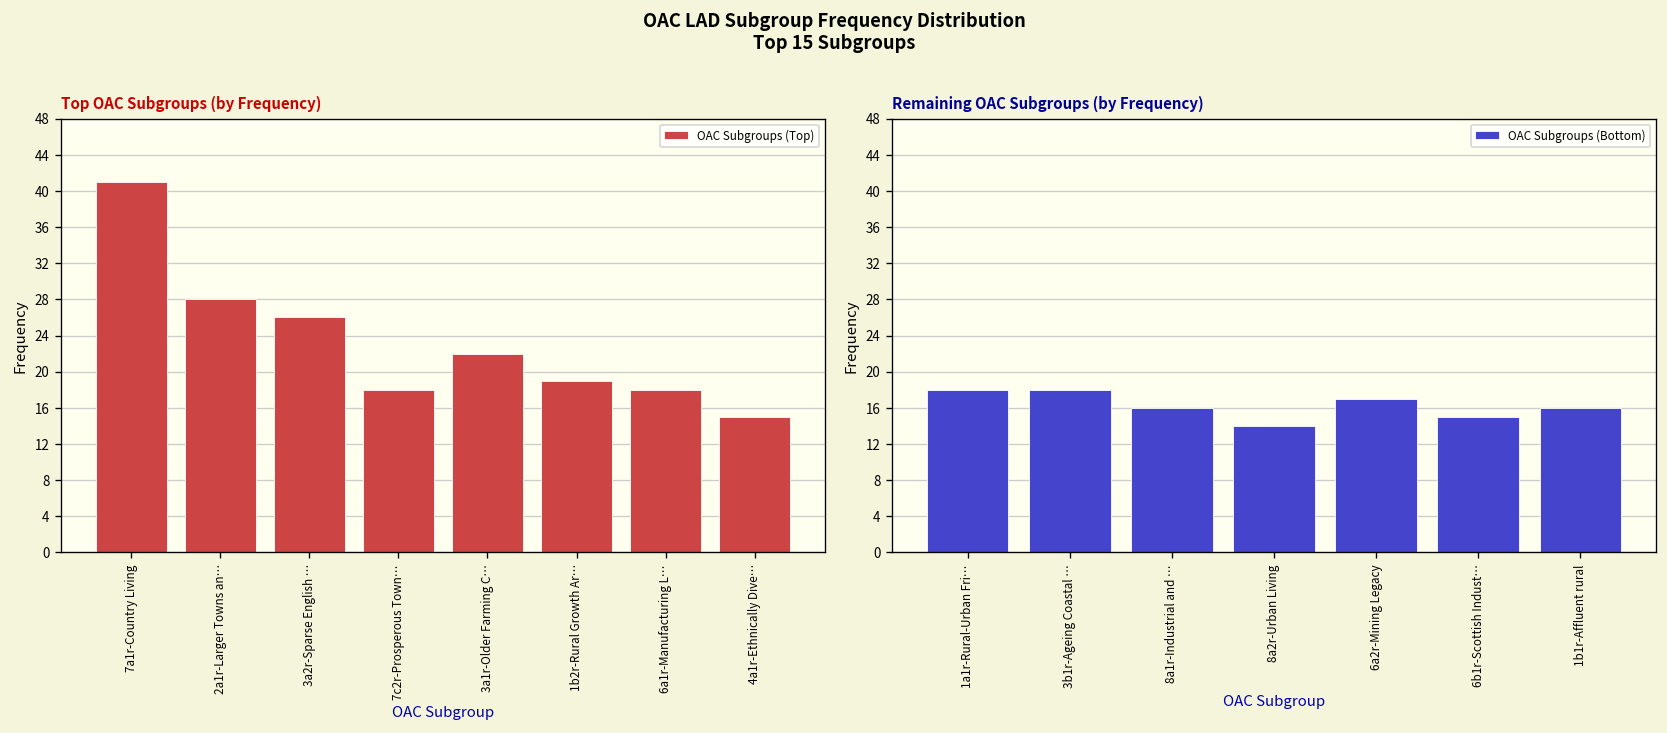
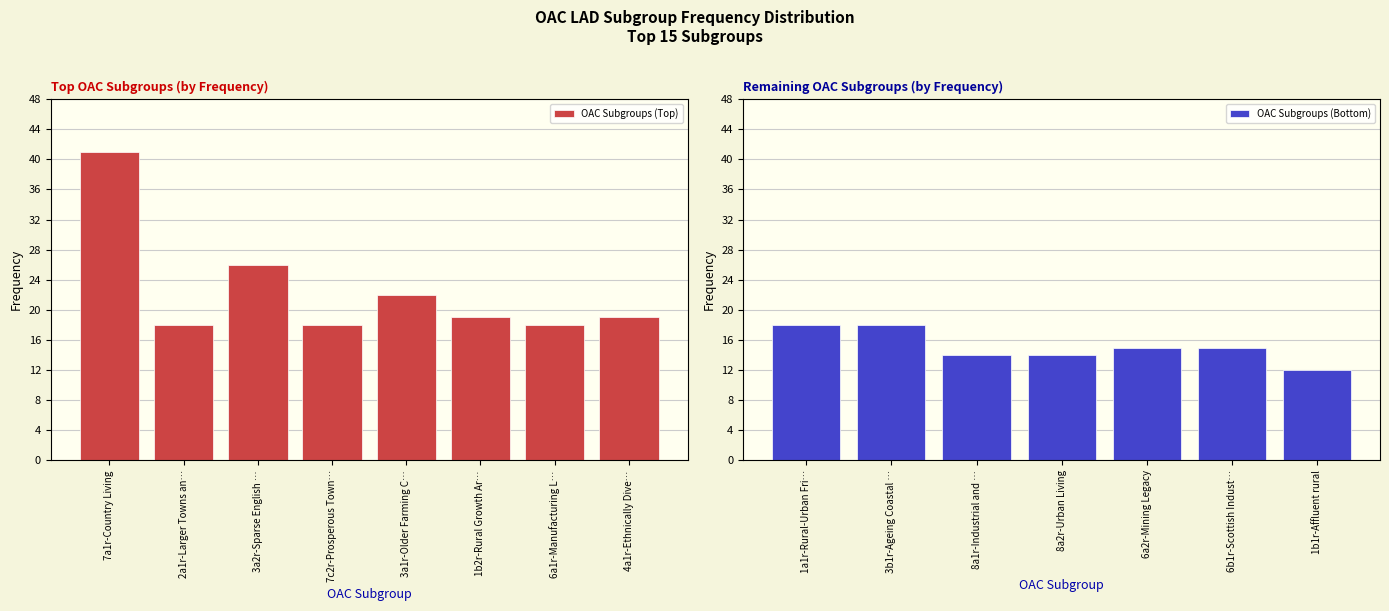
Top OAC Subgroups (by Frequency), 2a1r-Larger Towns an…: 28 -> 18
Top OAC Subgroups (by Frequency), 4a1r-Ethnically Dive…: 15 -> 19
Remaining OAC Subgroups (by Frequency), 8a1r-Industrial and …: 16 -> 14
Remaining OAC Subgroups (by Frequency), 6a2r-Mining Legacy: 17 -> 15
Remaining OAC Subgroups (by Frequency), 1b1r-Affluent rural: 16 -> 12
